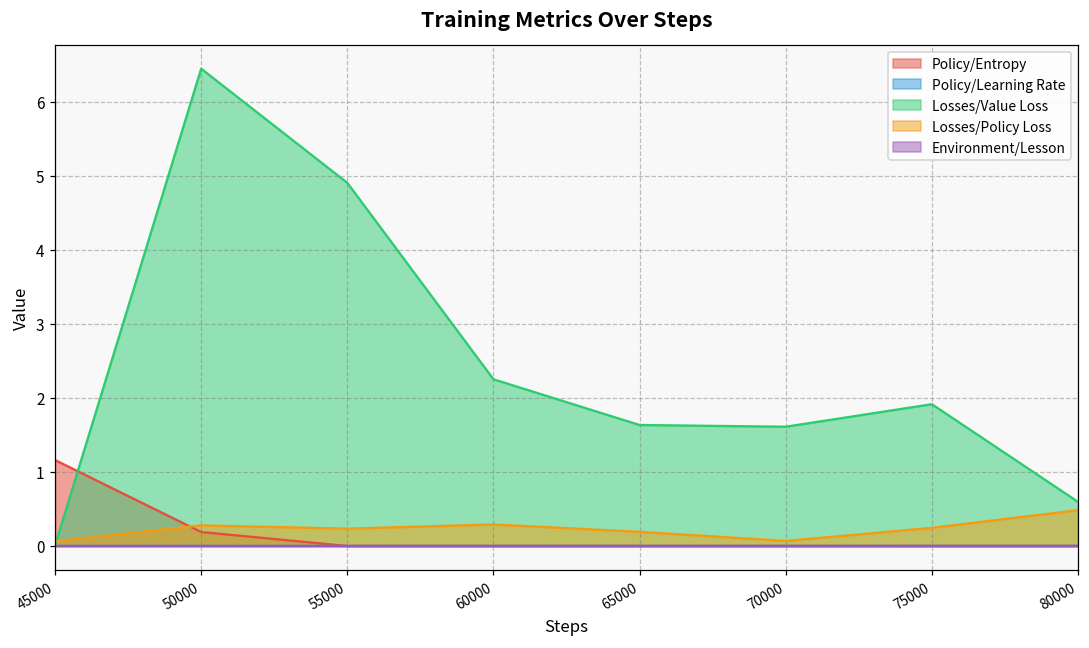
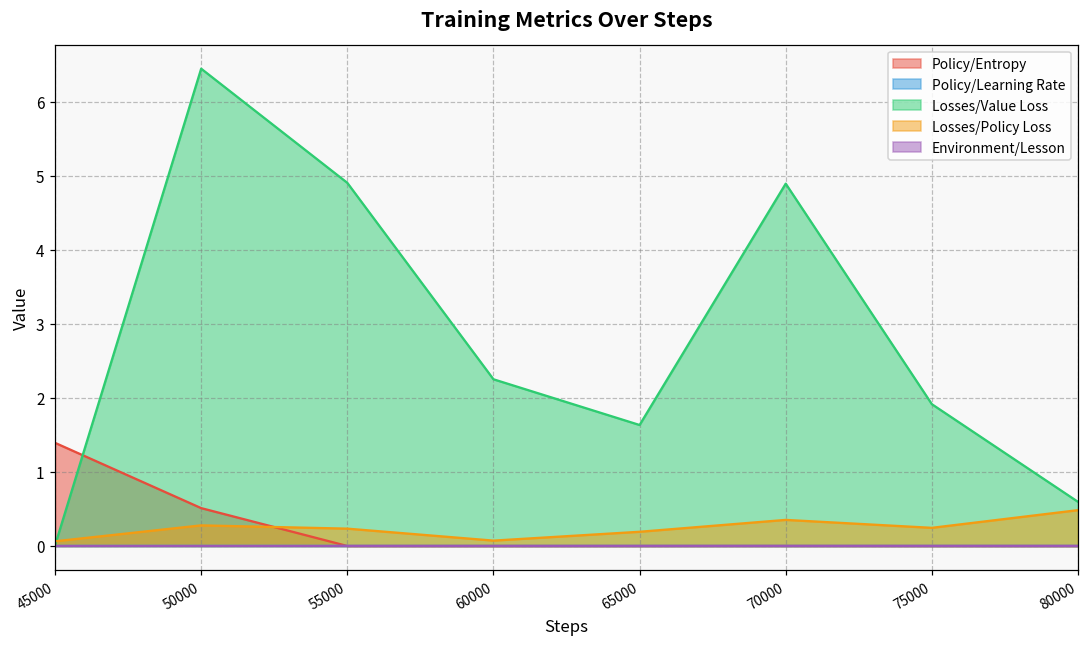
Policy/Entropy, 45000: 1.2 -> 1.4
Policy/Entropy, 50000: 0.2 -> 0.5
Losses/Policy Loss, 60000: 0.3 -> 0.1
Losses/Value Loss, 70000: 1.6 -> 4.9
Losses/Policy Loss, 70000: 0.1 -> 0.4
